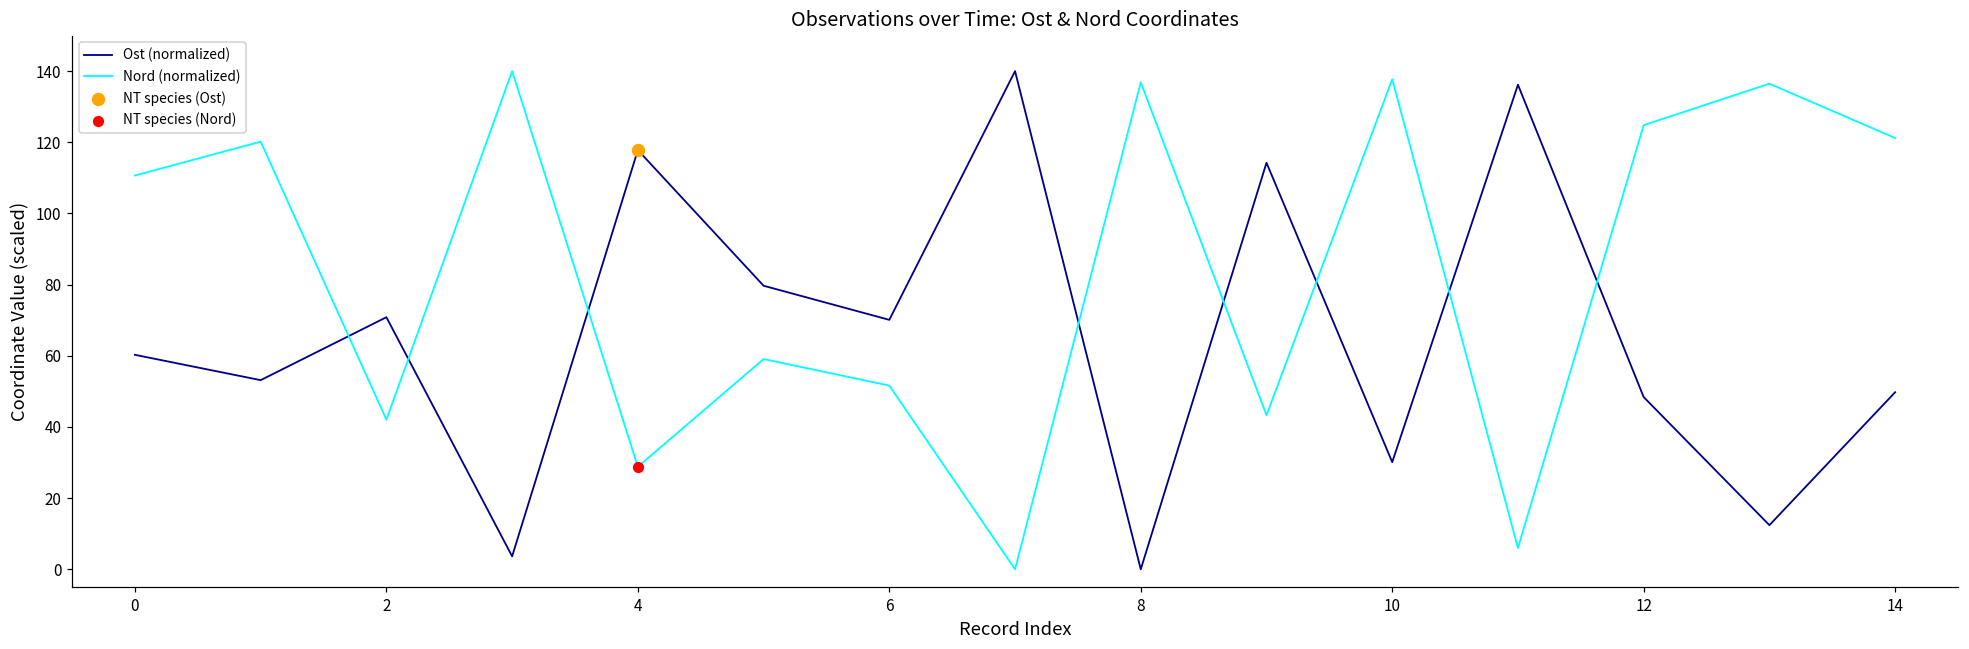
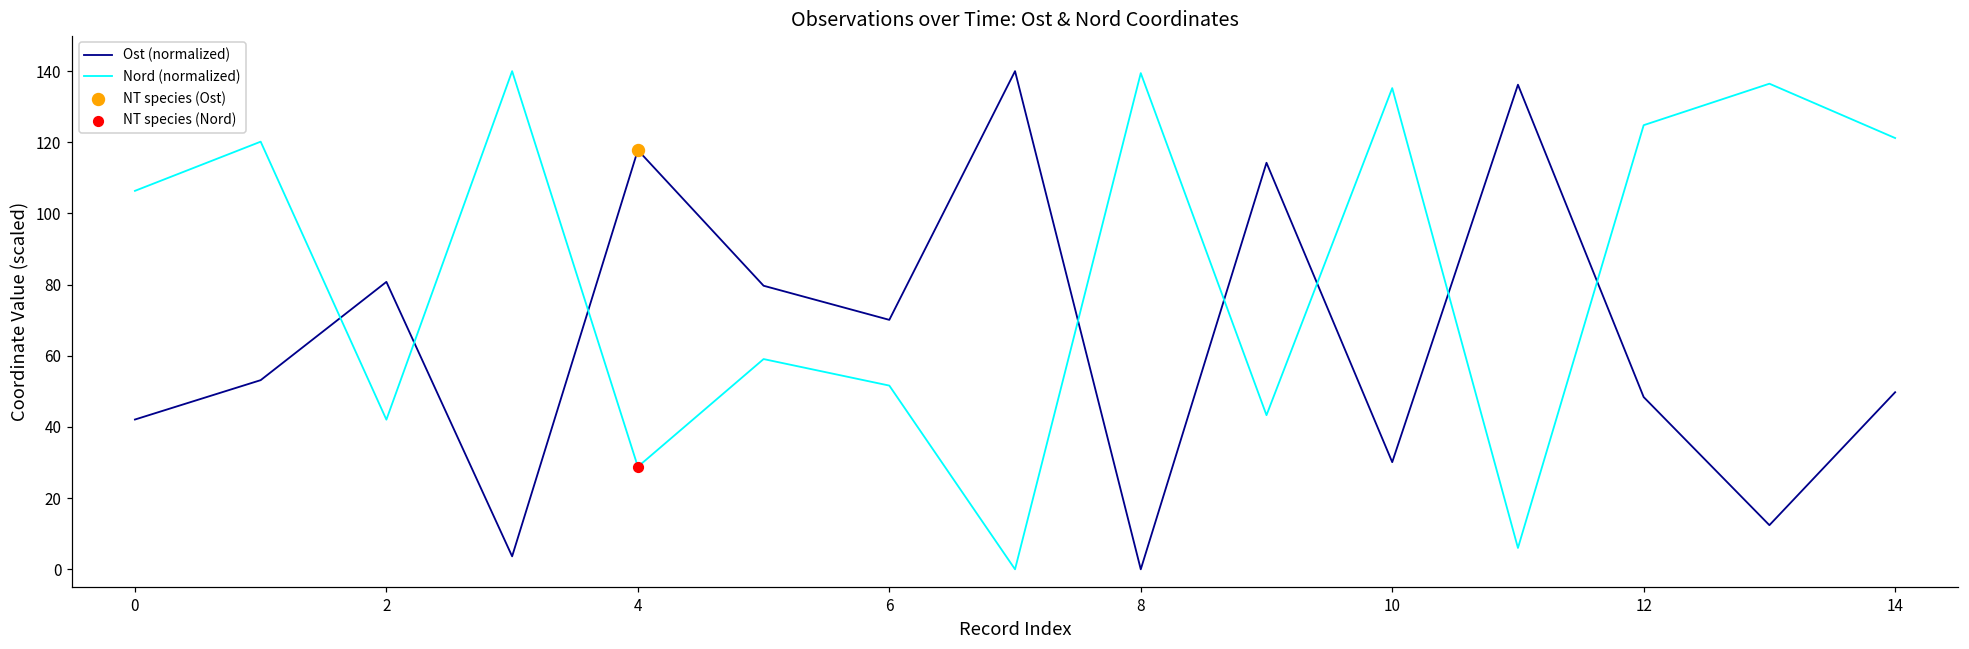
Ost (normalized), 0: 60 -> 42
Nord (normalized), 0: 111 -> 106
Ost (normalized), 2: 71 -> 81
Nord (normalized), 8: 137 -> 139
Nord (normalized), 10: 138 -> 135
